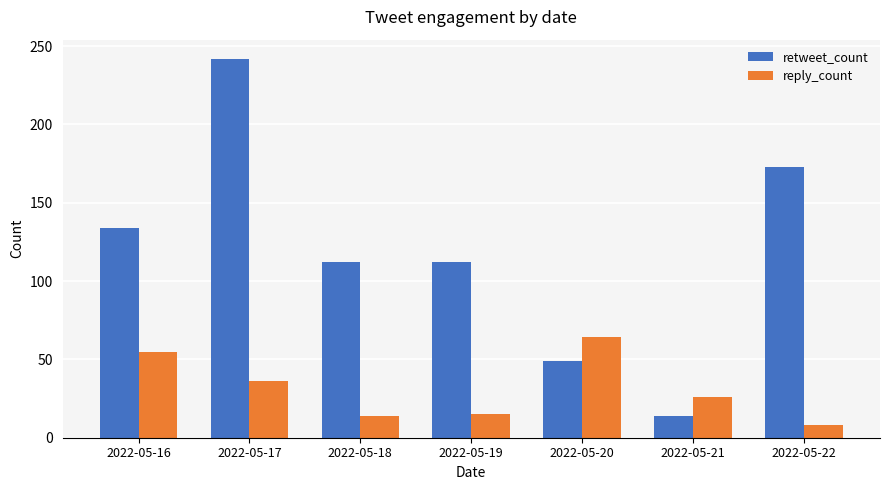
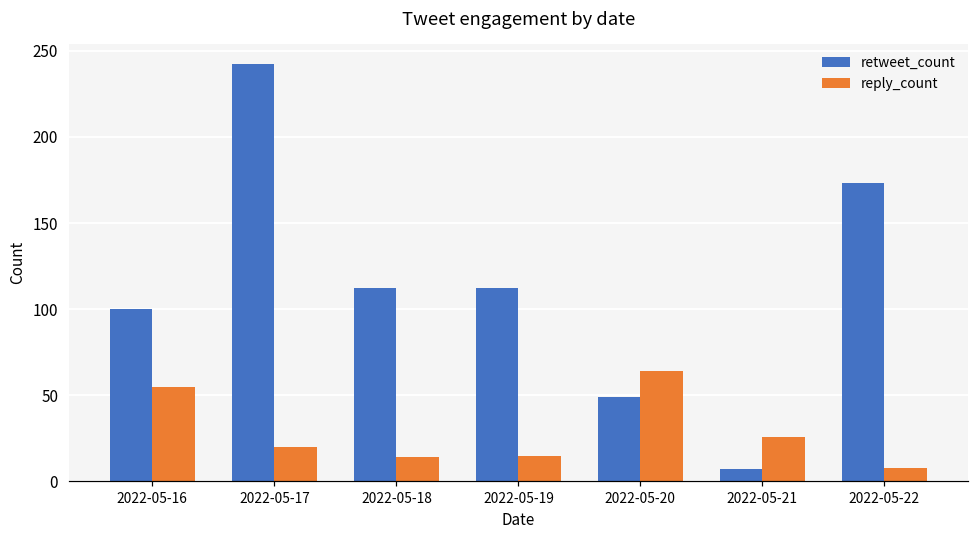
retweet_count, 2022-05-16: 134 -> 100
reply_count, 2022-05-17: 36 -> 20
retweet_count, 2022-05-21: 14 -> 7
